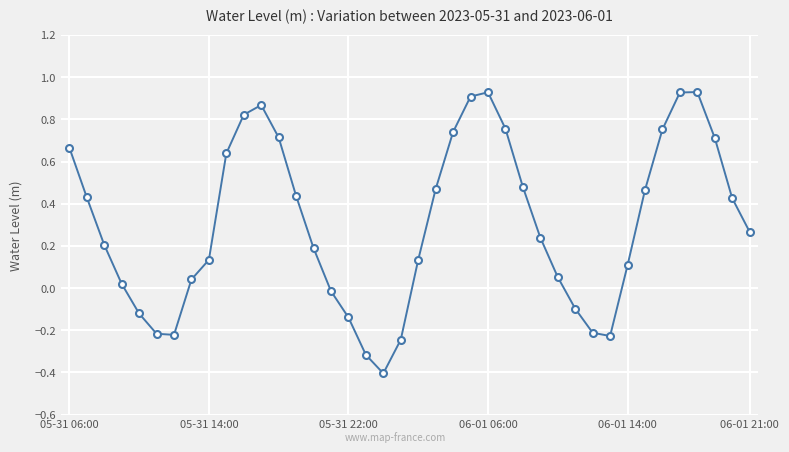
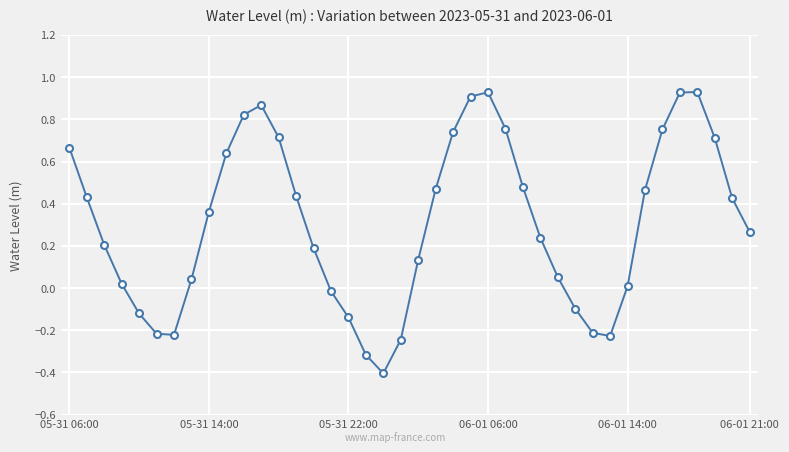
05-31 14:00: 0.13 -> 0.36
06-01 14:00: 0.11 -> 0.01
